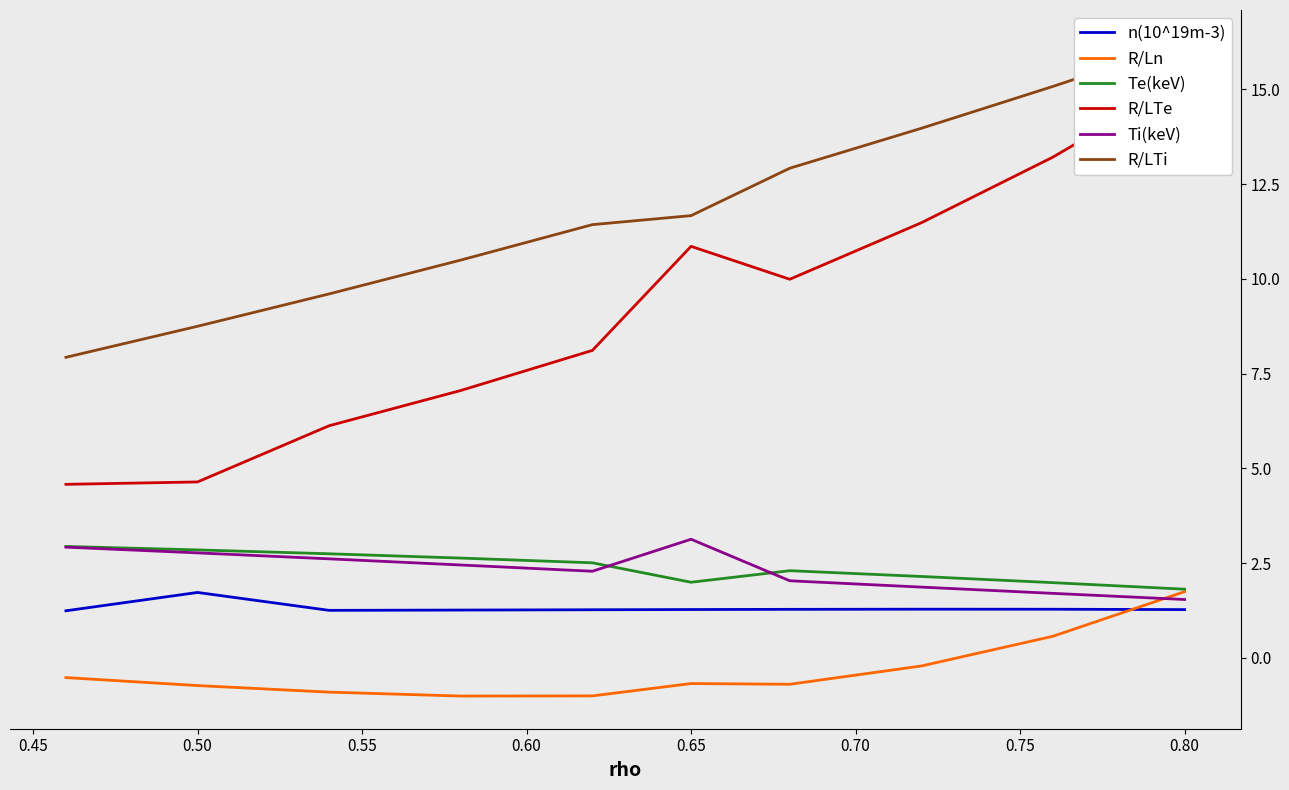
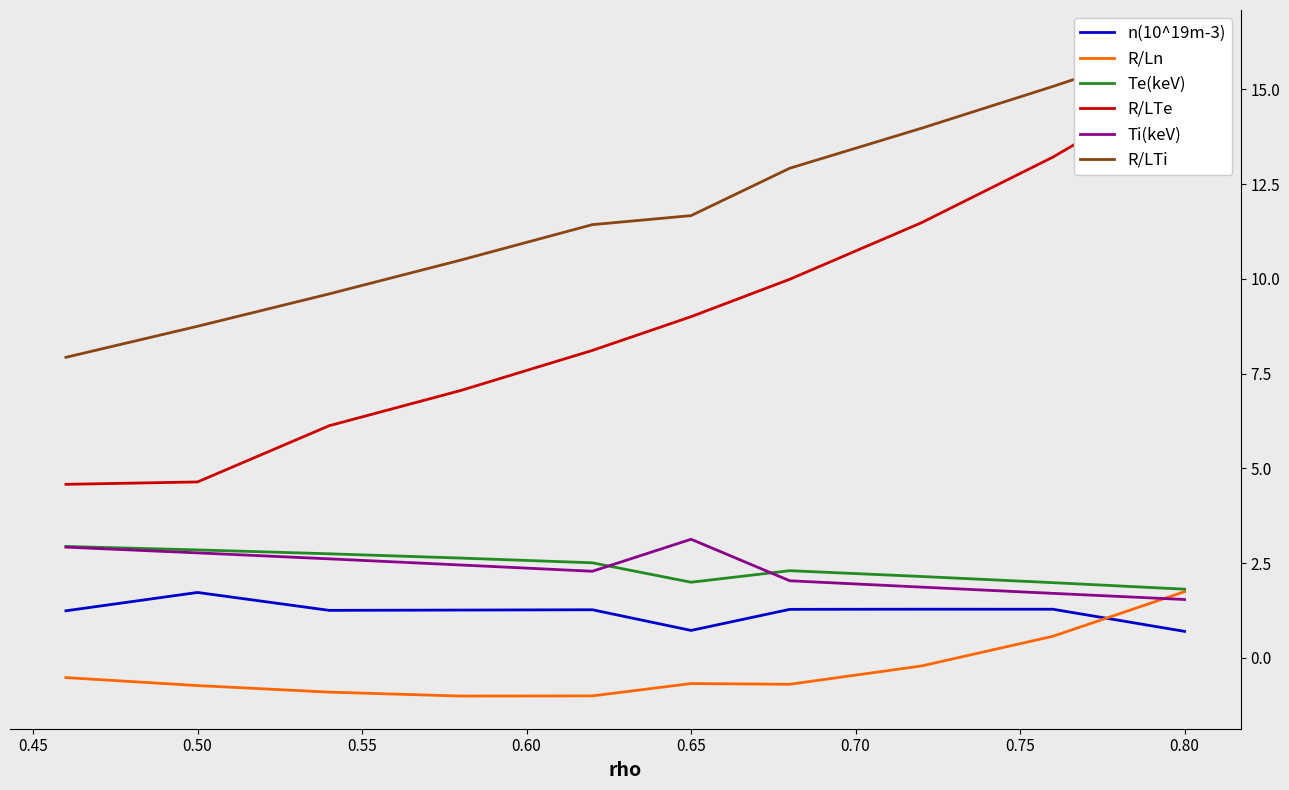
n(10^19m-3), 0.65: 1.3 -> 0.7
R/LTe, 0.65: 10.9 -> 9.0
n(10^19m-3), 0.80: 1.3 -> 0.7
